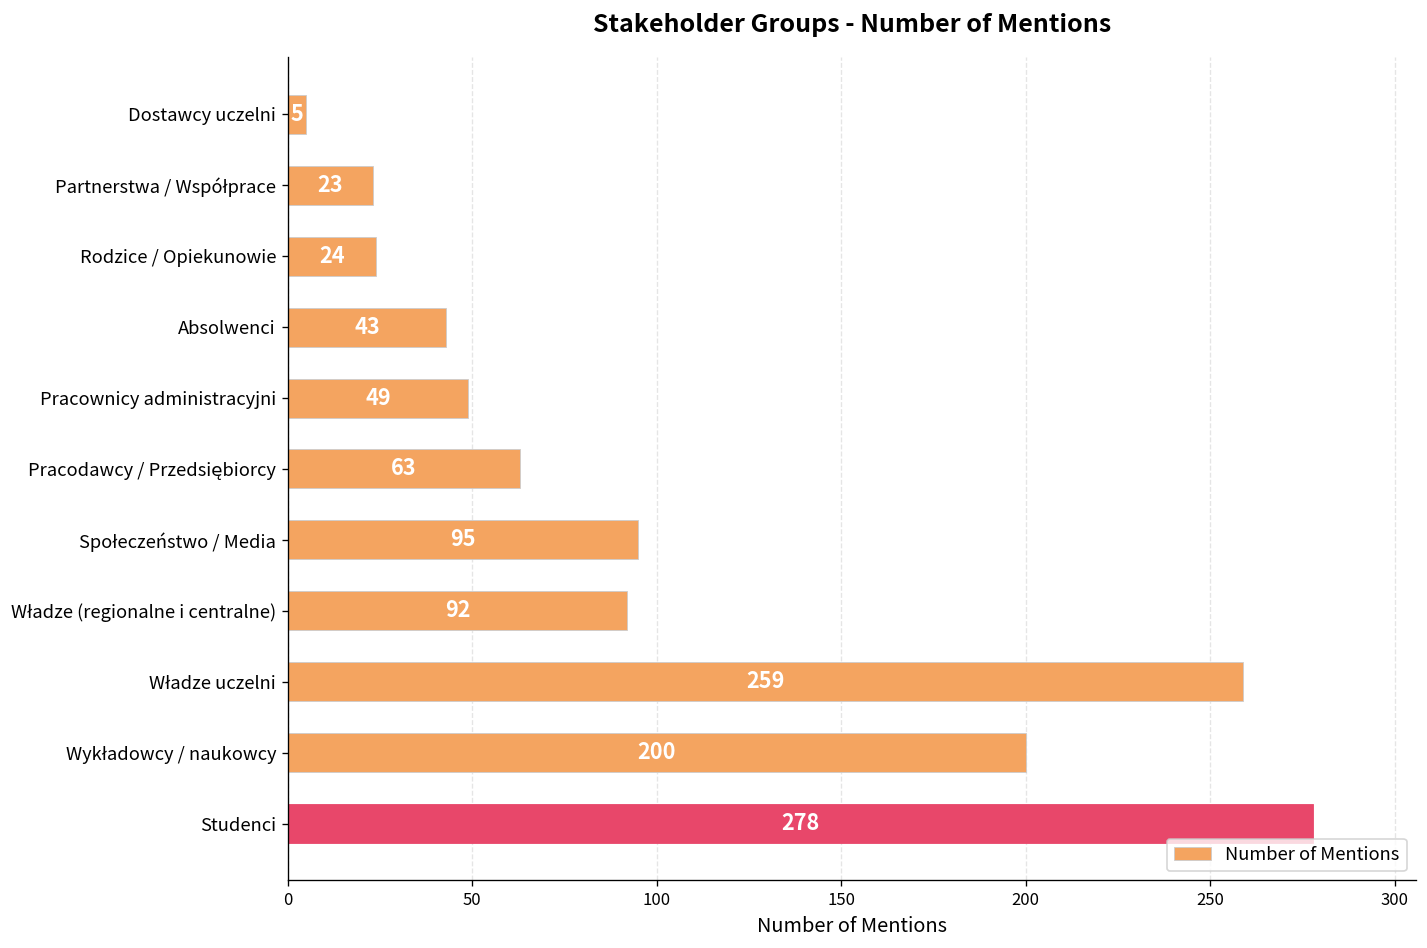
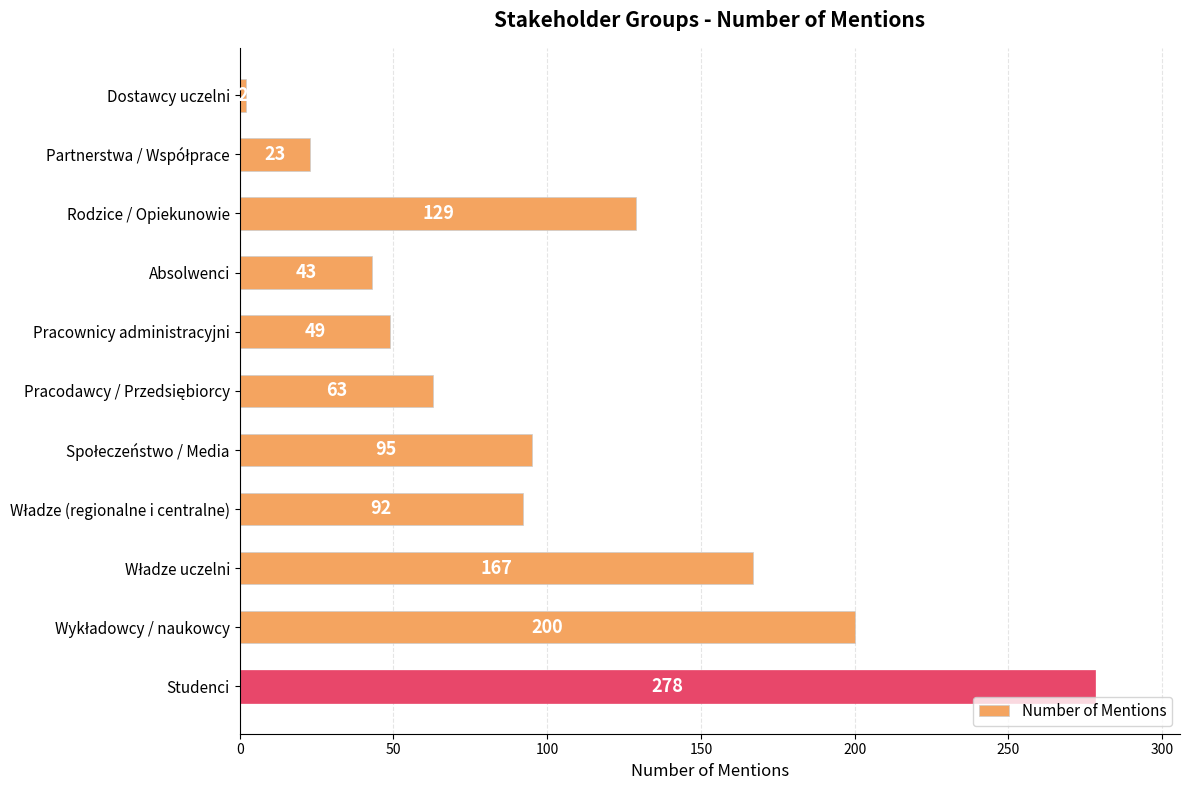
Dostawcy uczelni: 5 -> 2
Rodzice / Opiekunowie: 24 -> 129
Władze uczelni: 259 -> 167
